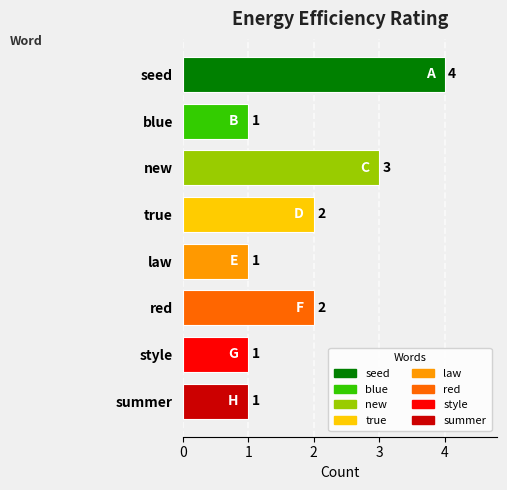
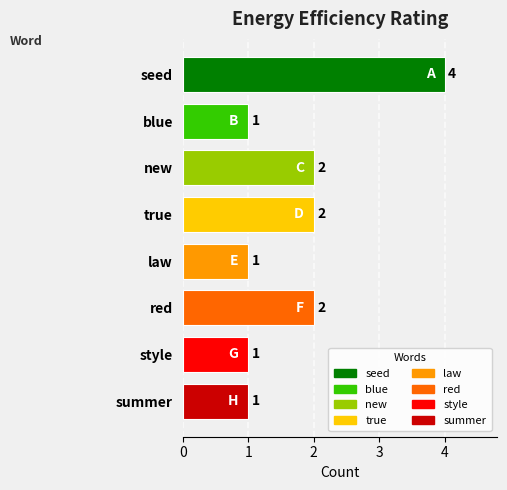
new: 3 -> 2
